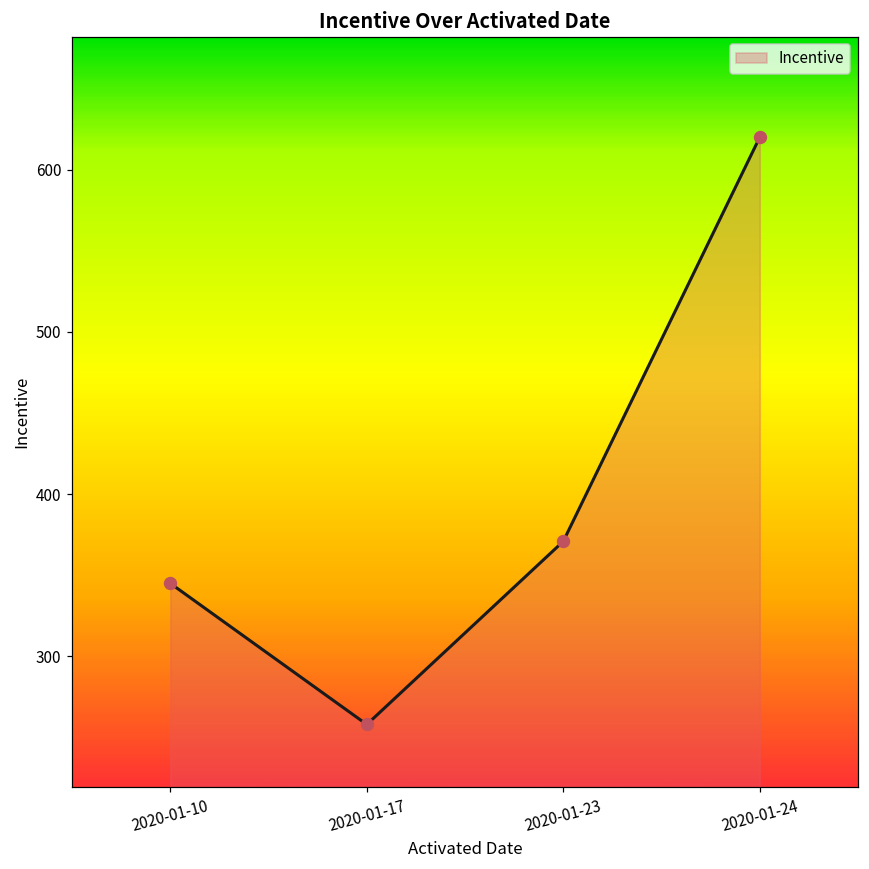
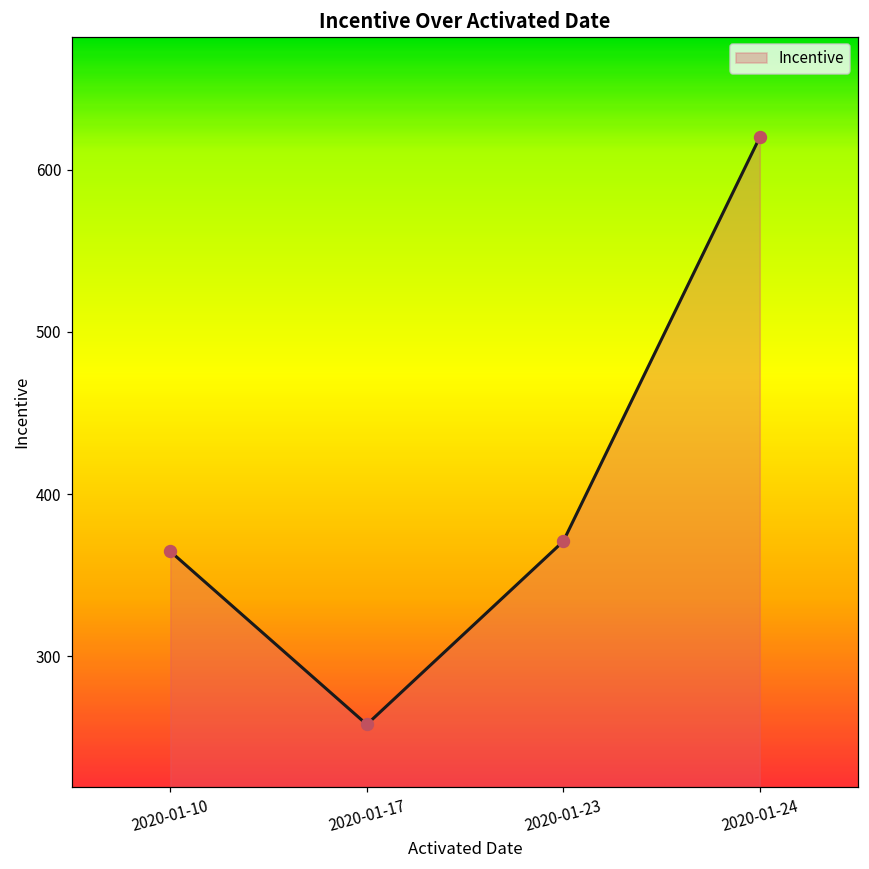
2020-01-10: 345 -> 365
